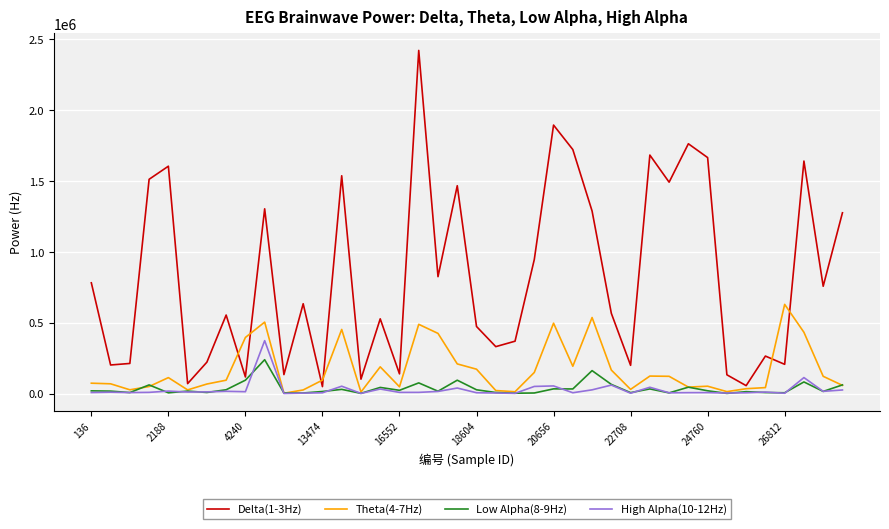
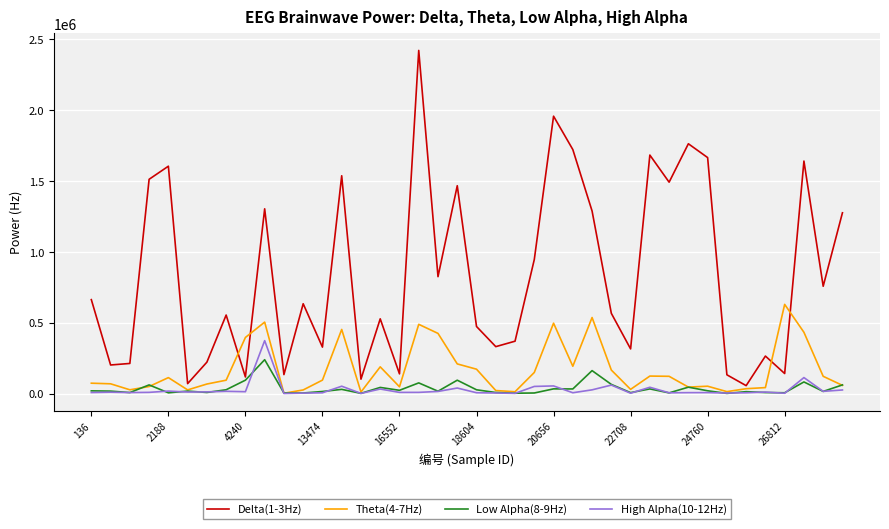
Delta(1-3Hz), 136: 780000 -> 660000
Delta(1-3Hz), 13474: 50000 -> 330000
Delta(1-3Hz), 20656: 1890000 -> 1950000
Delta(1-3Hz), 22708: 200000 -> 310000
Delta(1-3Hz), 26812: 210000 -> 140000
